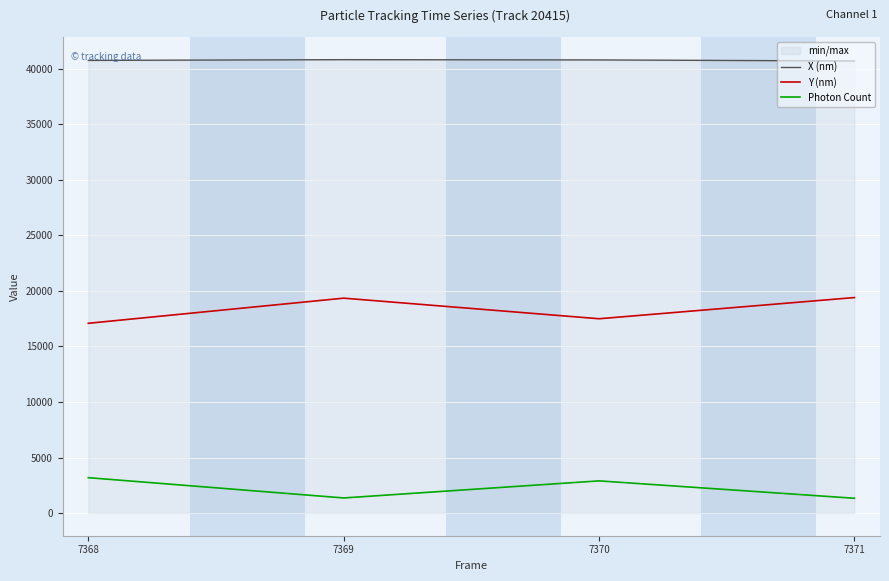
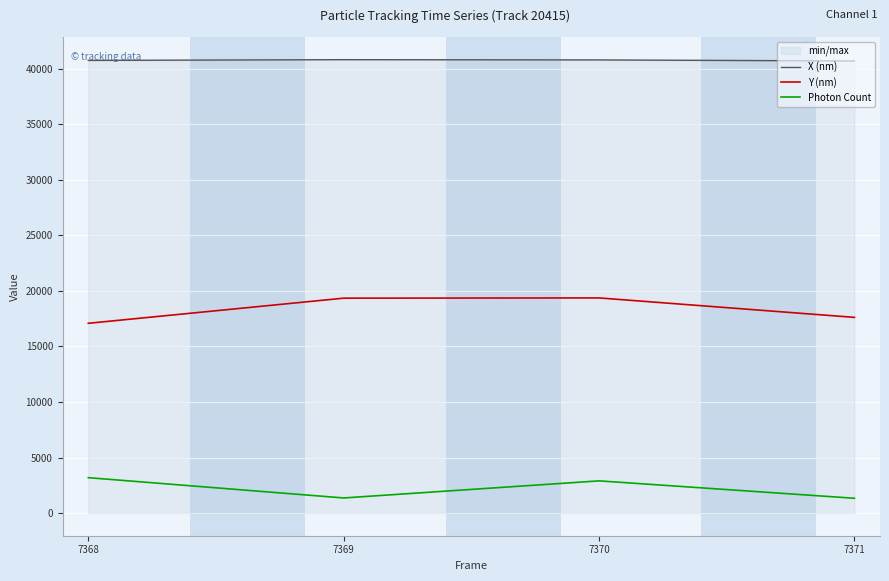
Y (nm), 7370: 17500 -> 19400
Y (nm), 7371: 19400 -> 17600
